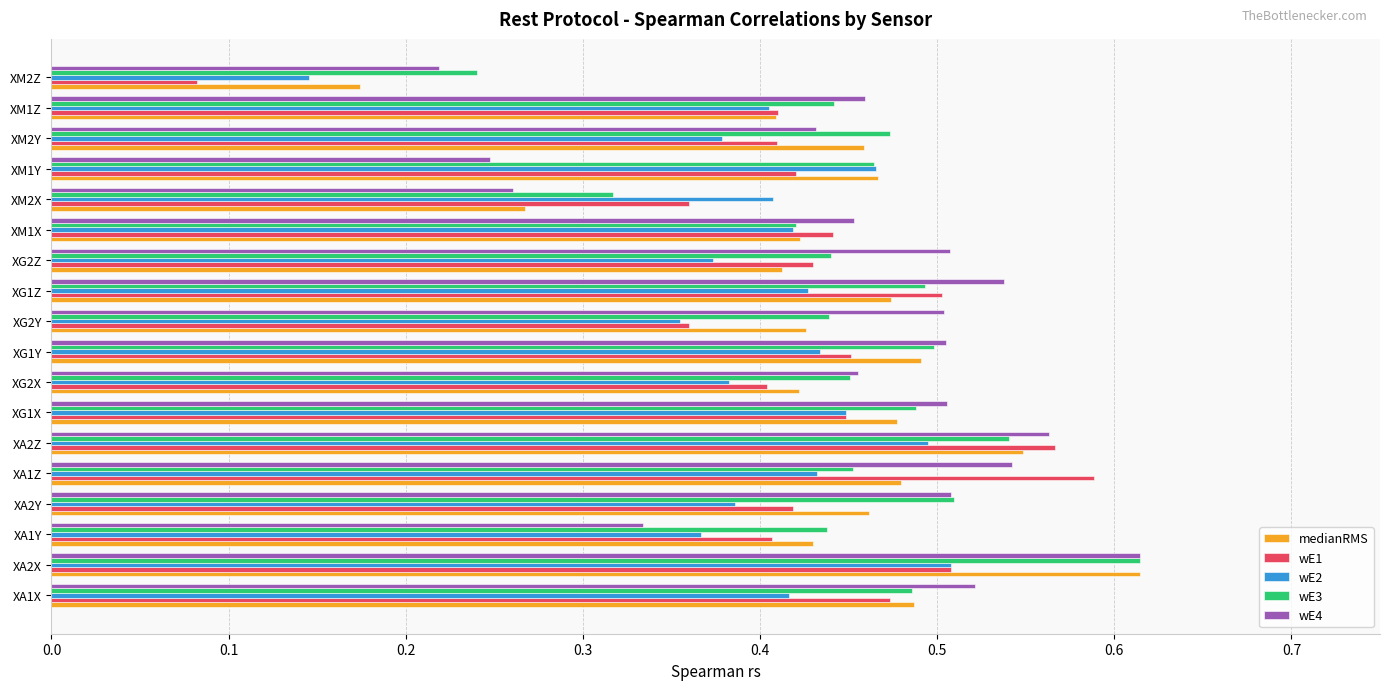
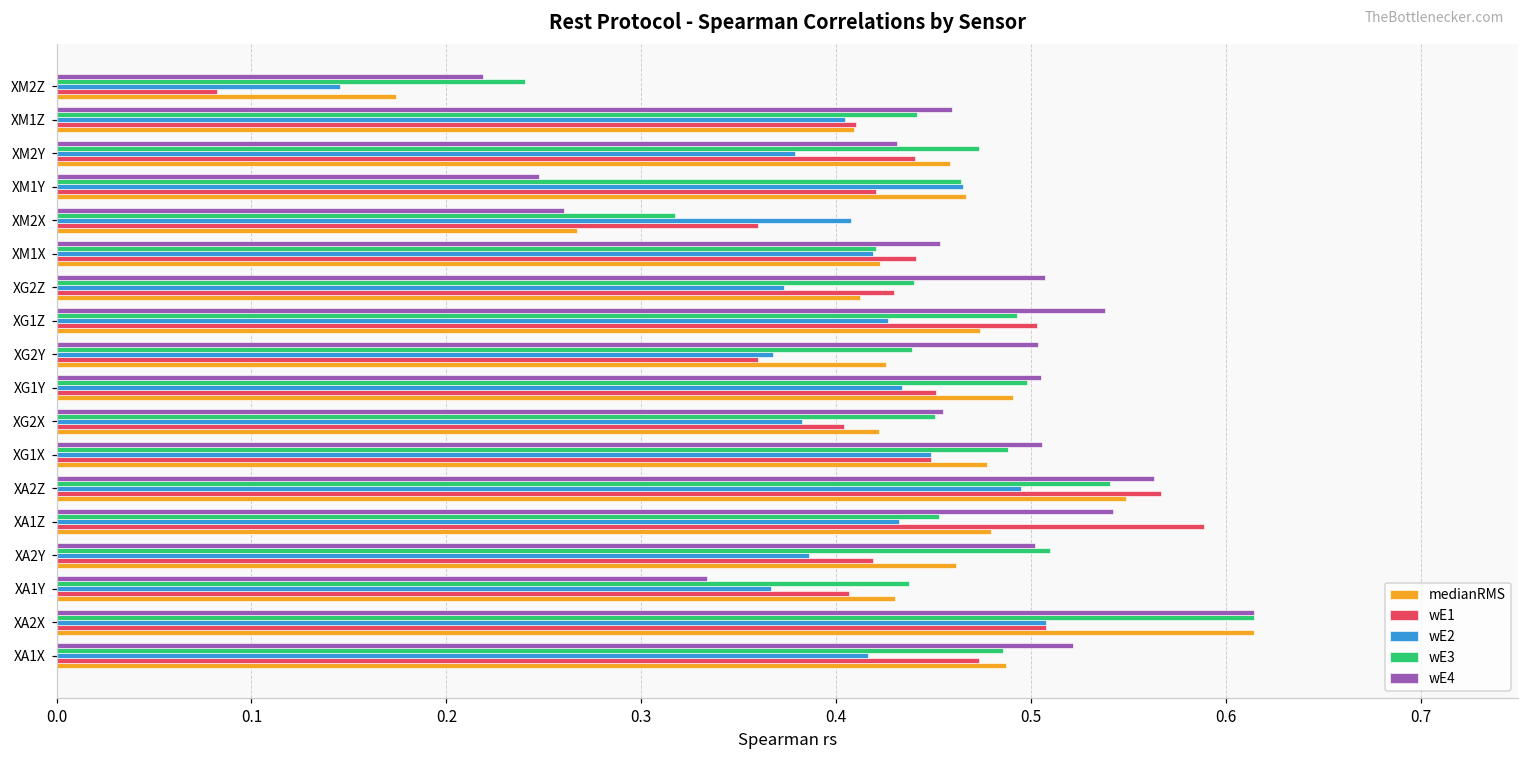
wE1, XM2Y: 0.409 -> 0.441
wE2, XG2Y: 0.355 -> 0.368
wE4, XA2Y: 0.508 -> 0.502
